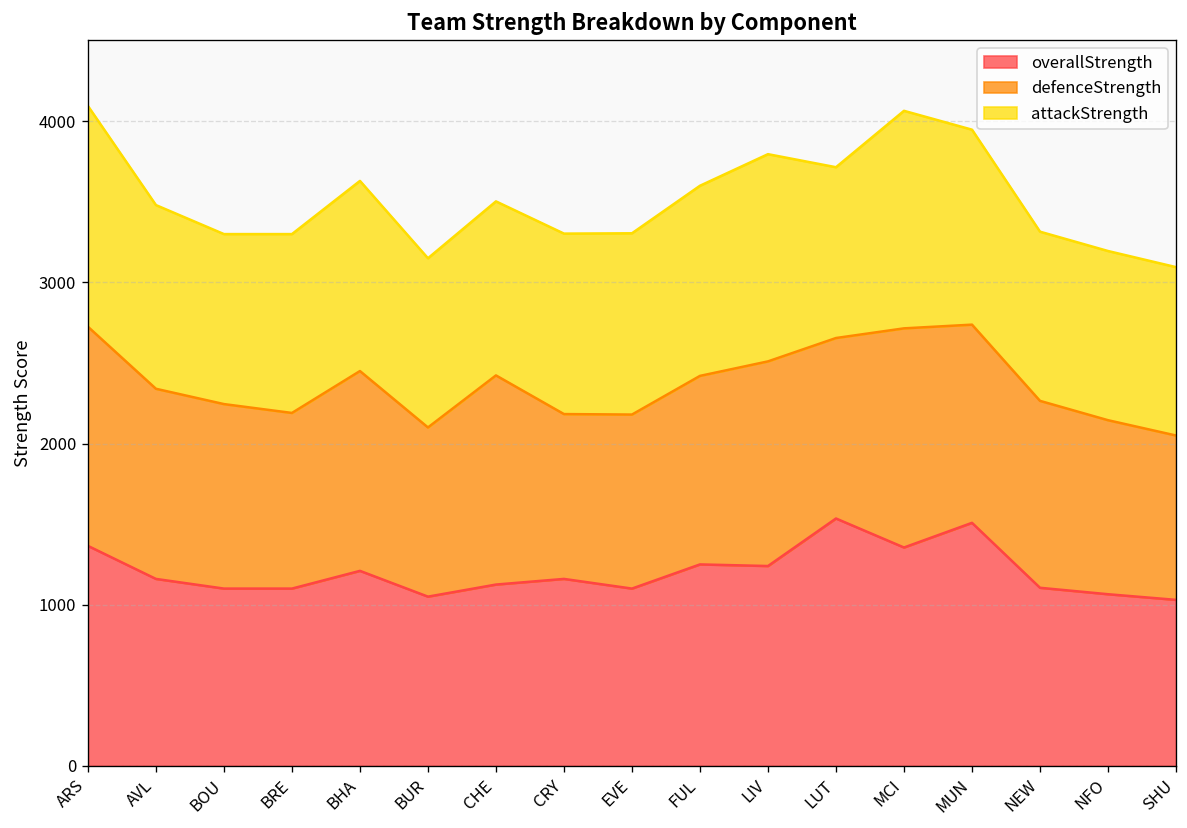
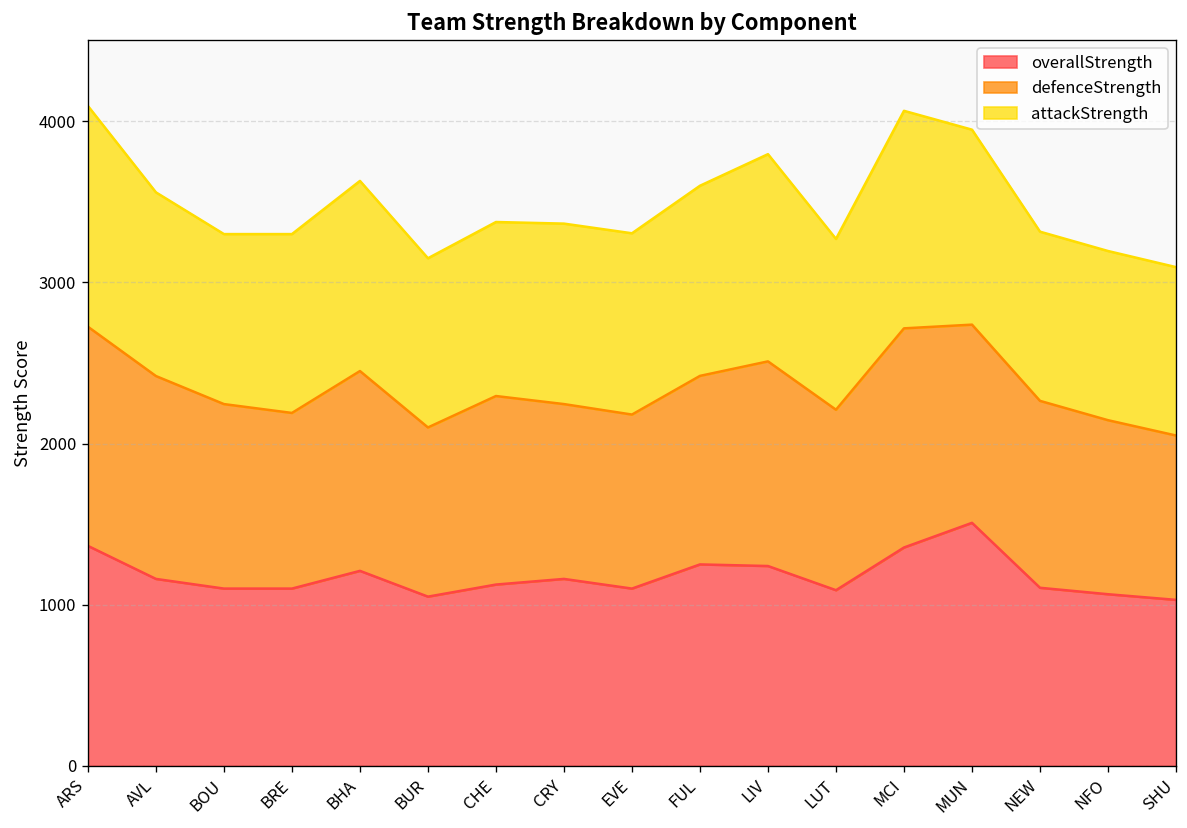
defenceStrength, AVL: 1180 -> 1260
defenceStrength, CHE: 1300 -> 1170
defenceStrength, CRY: 1020 -> 1090
overallStrength, LUT: 1540 -> 1090
